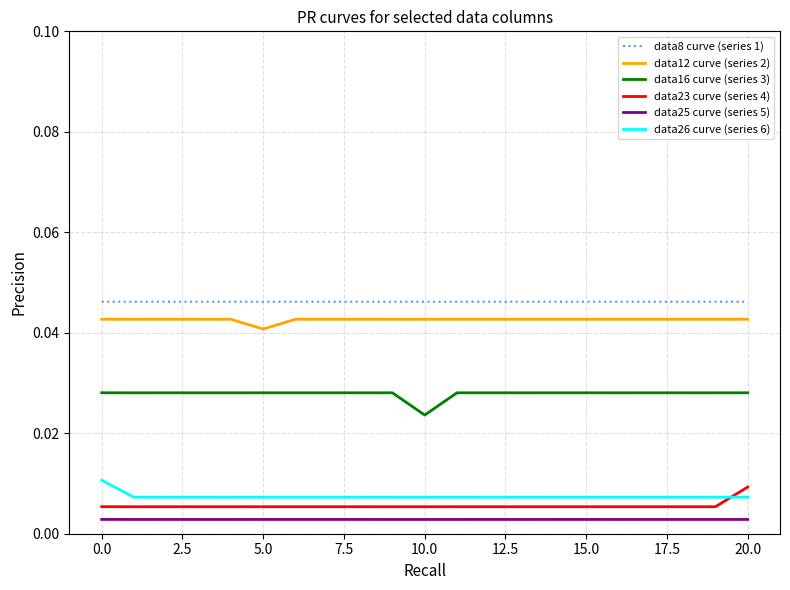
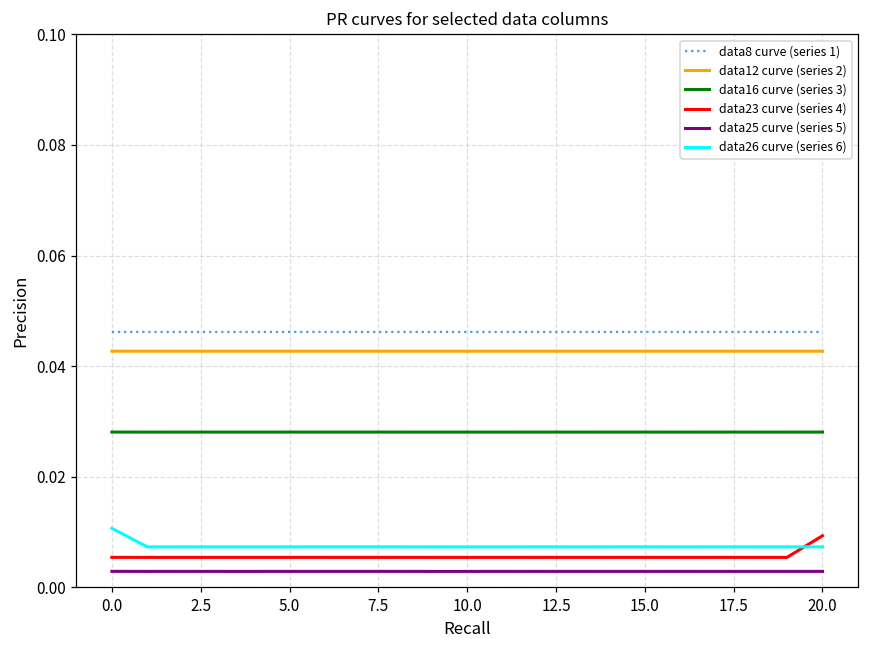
data12 curve (series 2), 5.0: 0.041 -> 0.043
data16 curve (series 3), 10.0: 0.024 -> 0.028
